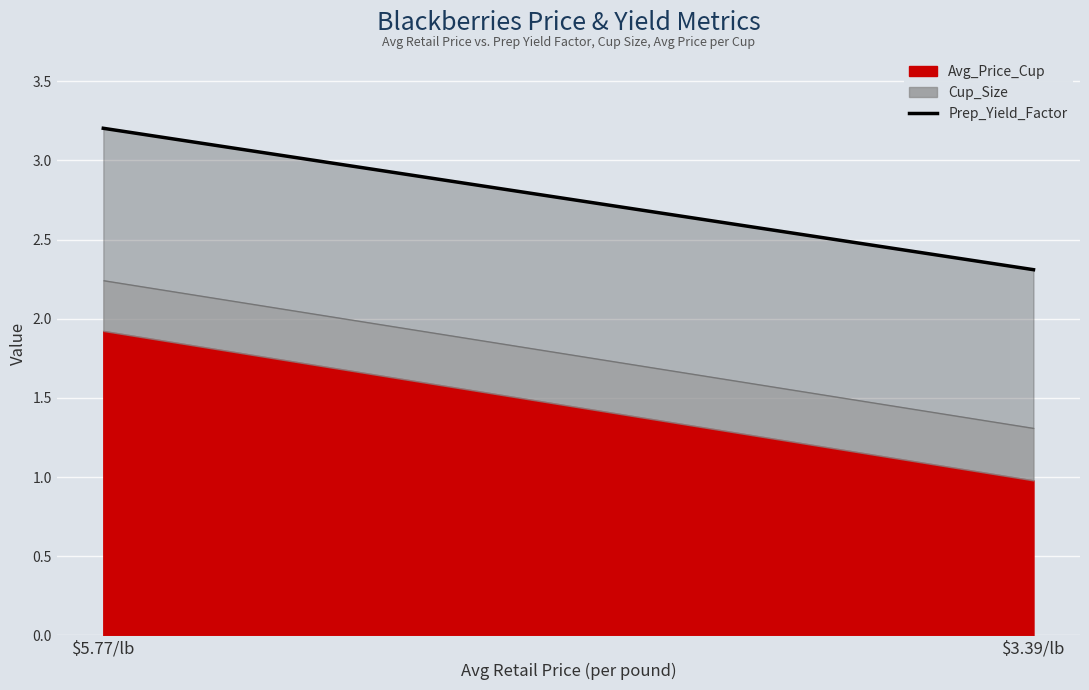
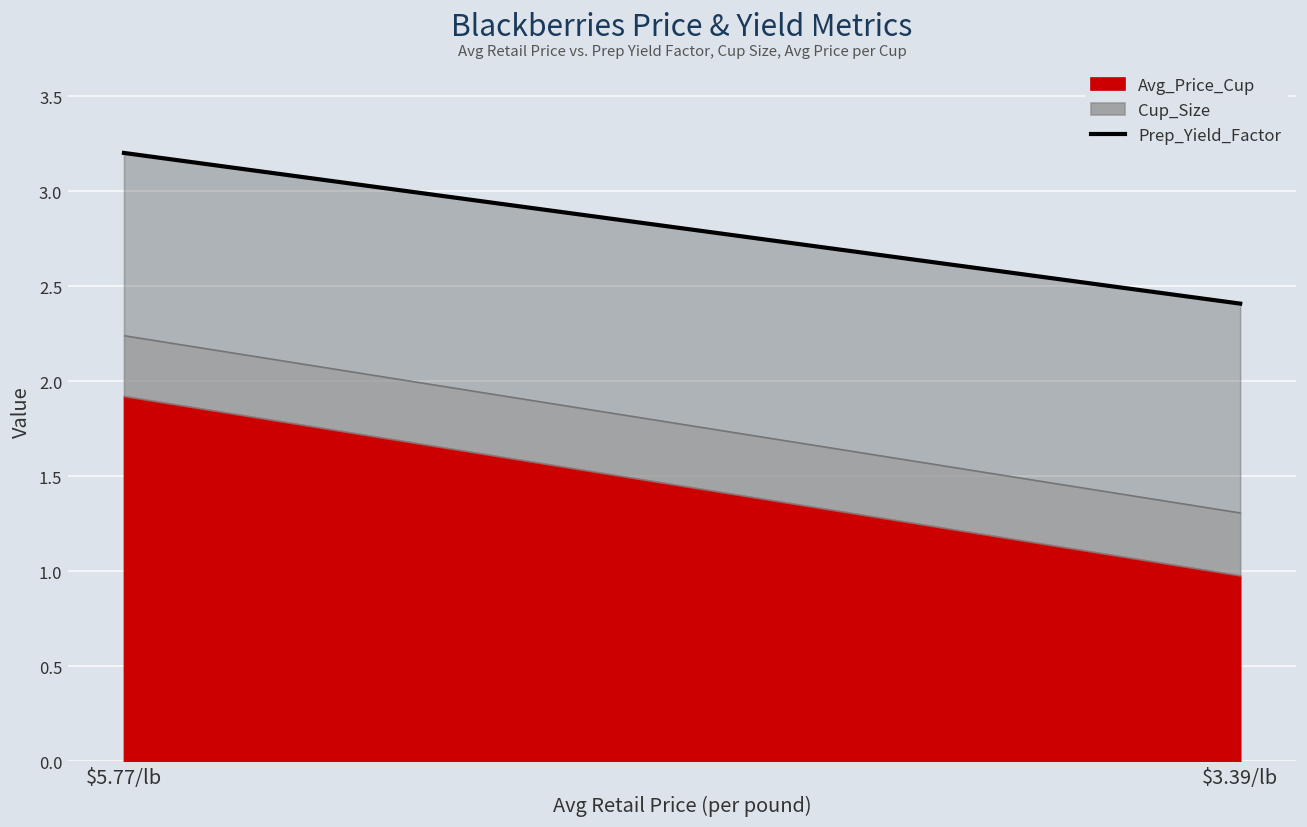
Prep_Yield_Factor, $3.39/lb: 1.0 -> 1.1
